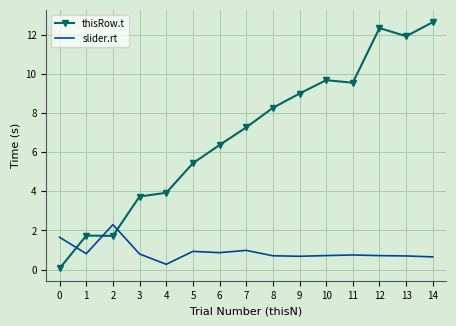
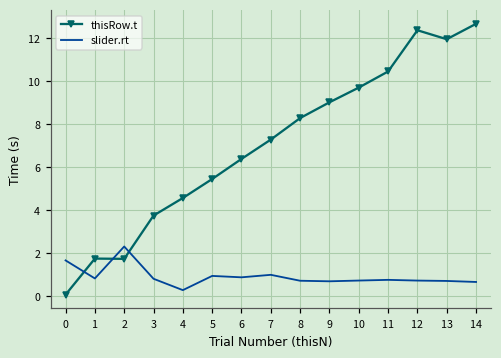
thisRow.t, 4: 3.9 -> 4.6
thisRow.t, 11: 9.6 -> 10.4
